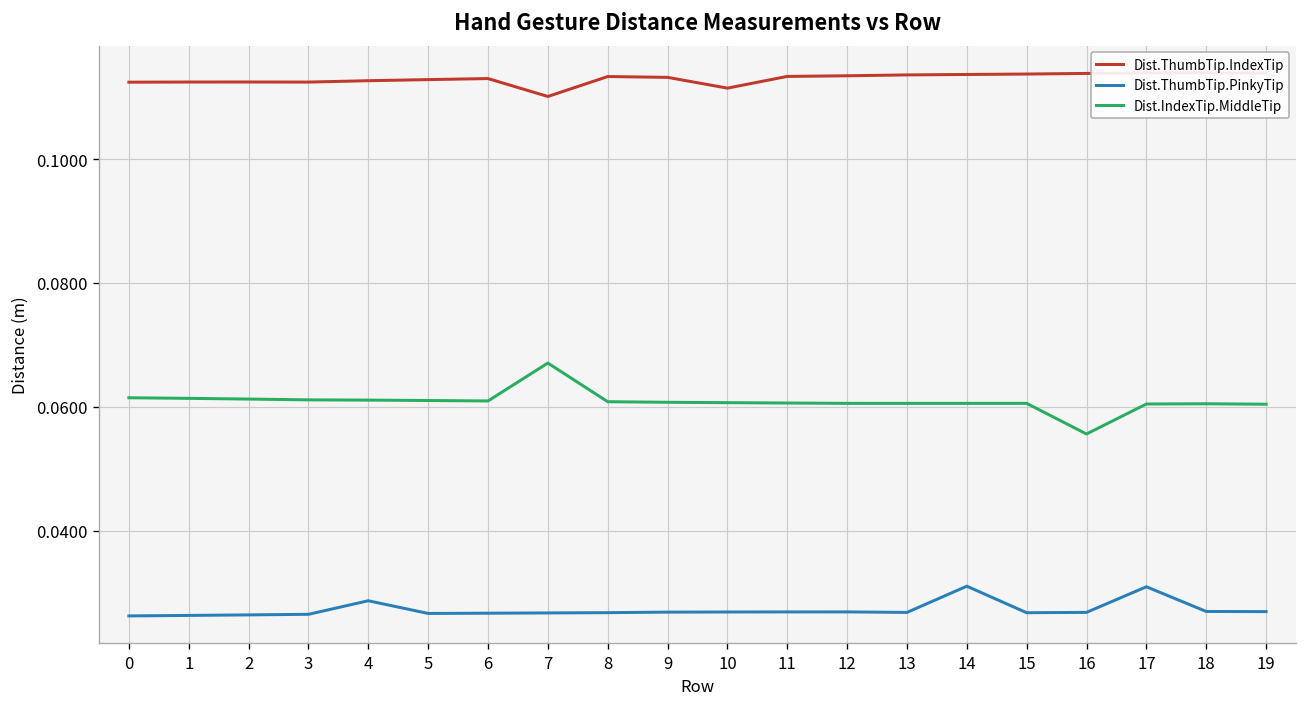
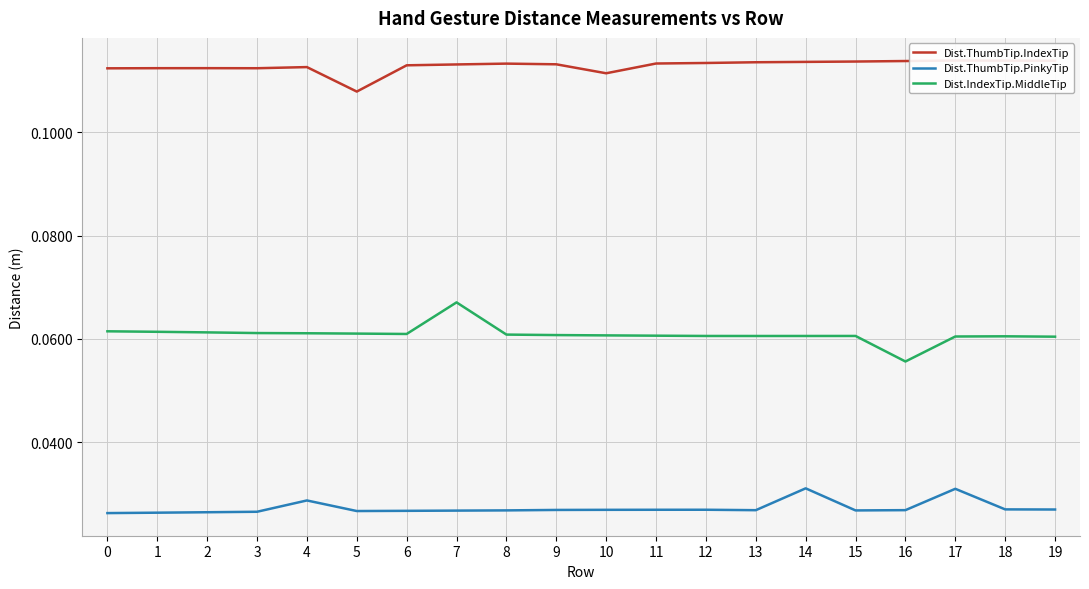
Dist.ThumbTip.IndexTip, 5: 0.113 -> 0.108
Dist.ThumbTip.IndexTip, 7: 0.110 -> 0.113
